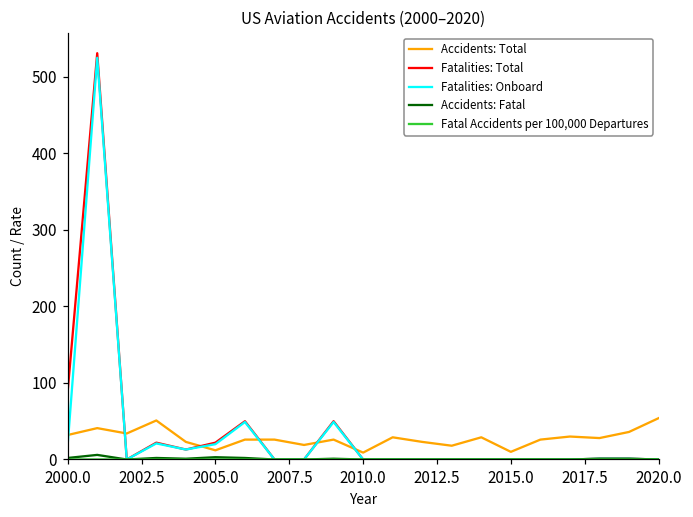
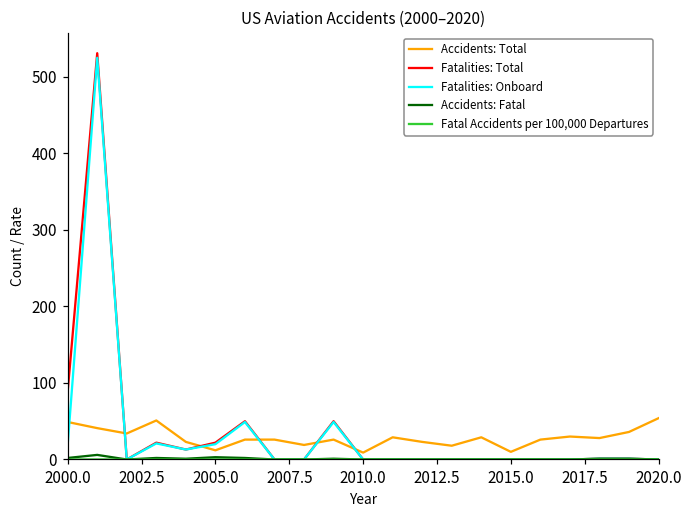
Accidents: Total, 2000.0: 30 -> 50
